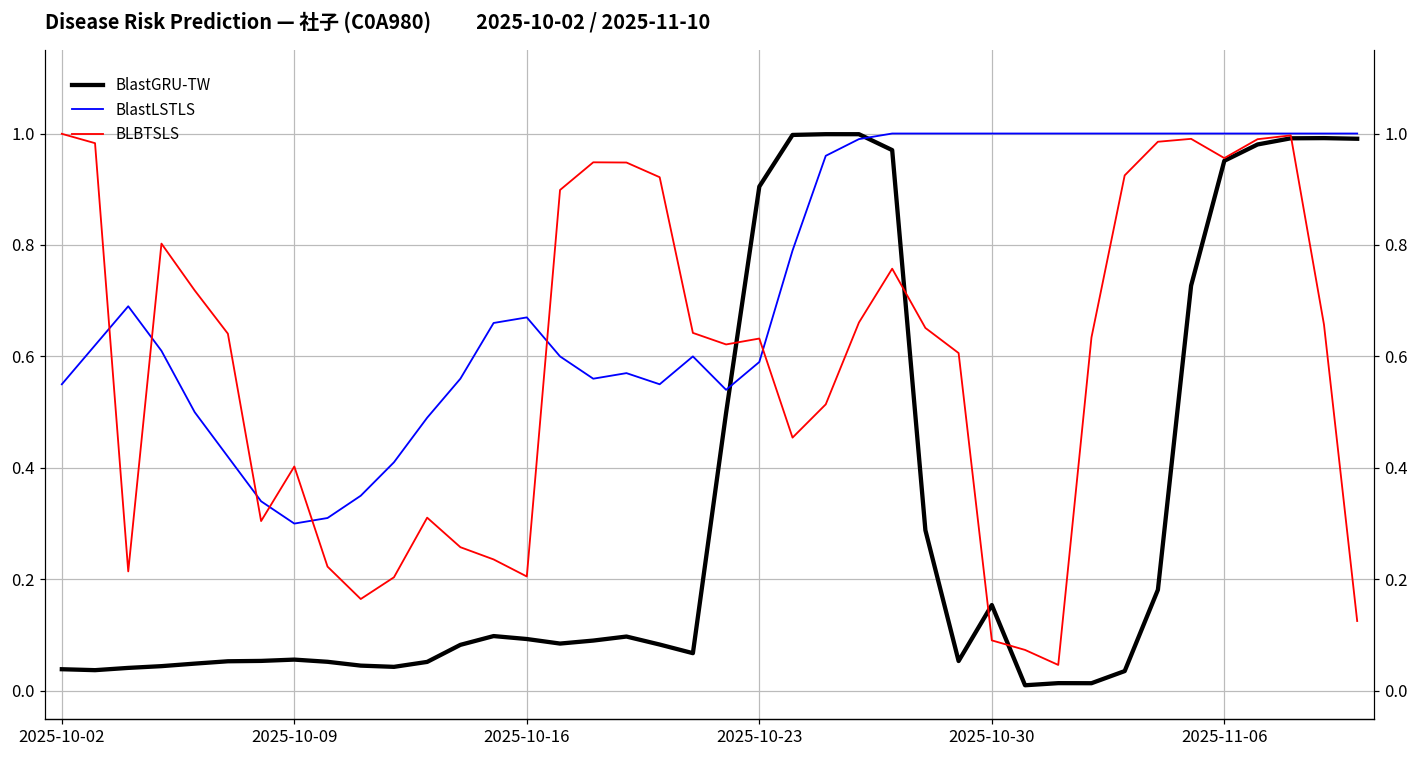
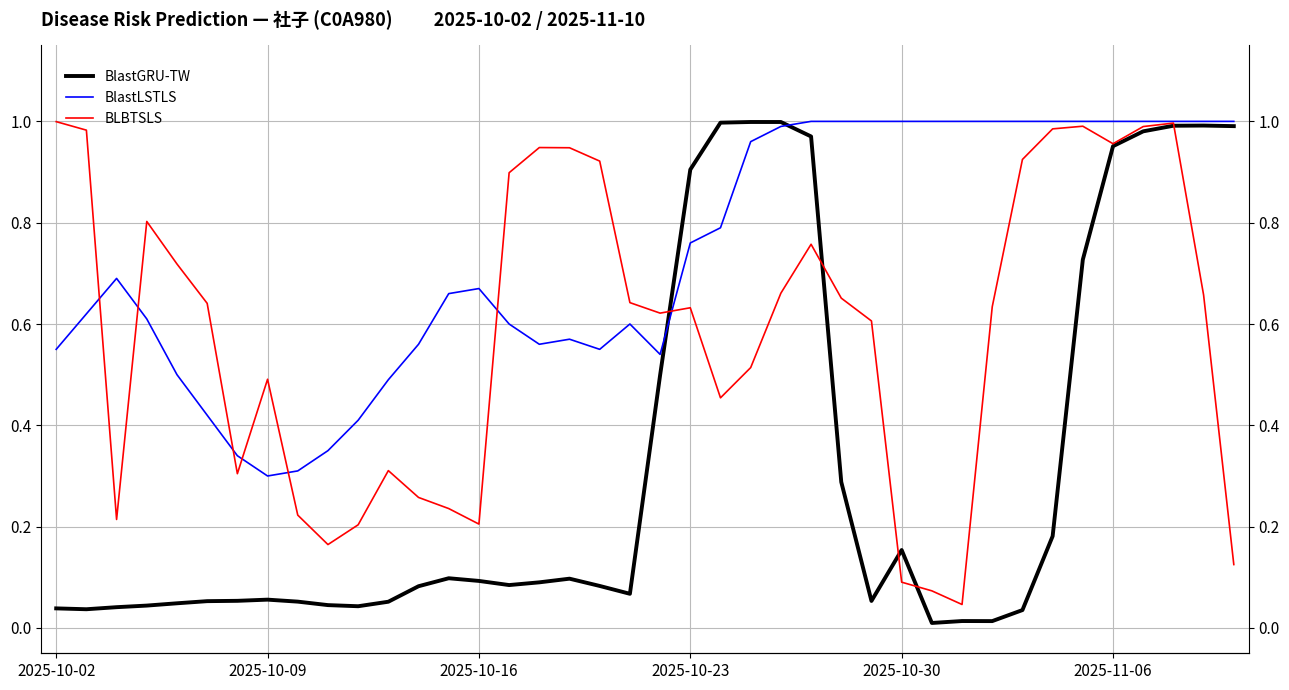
BLBTSLS, 2025-10-09: 0.40 -> 0.49
BlastLSTLS, 2025-10-23: 0.59 -> 0.76
